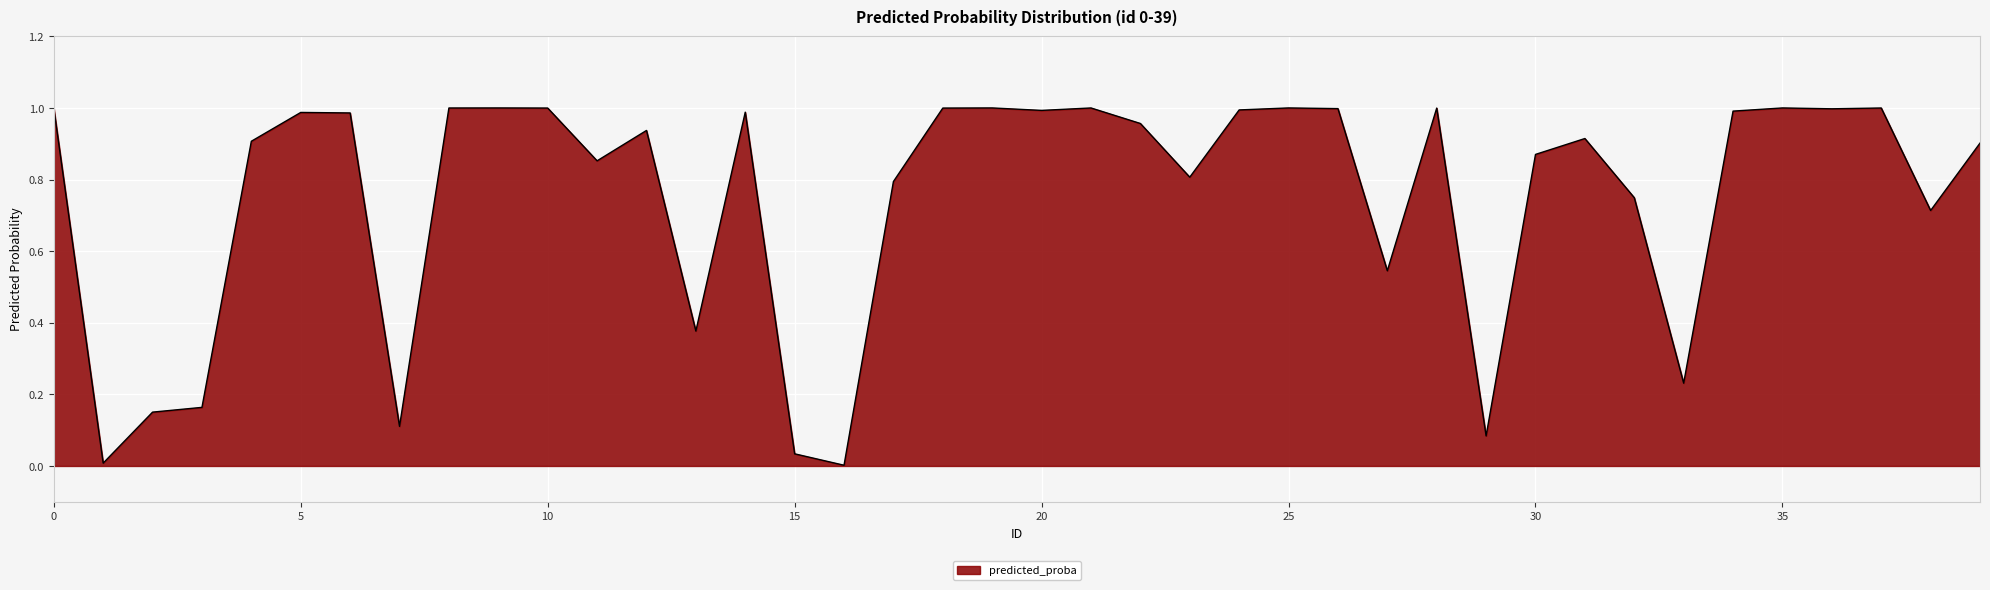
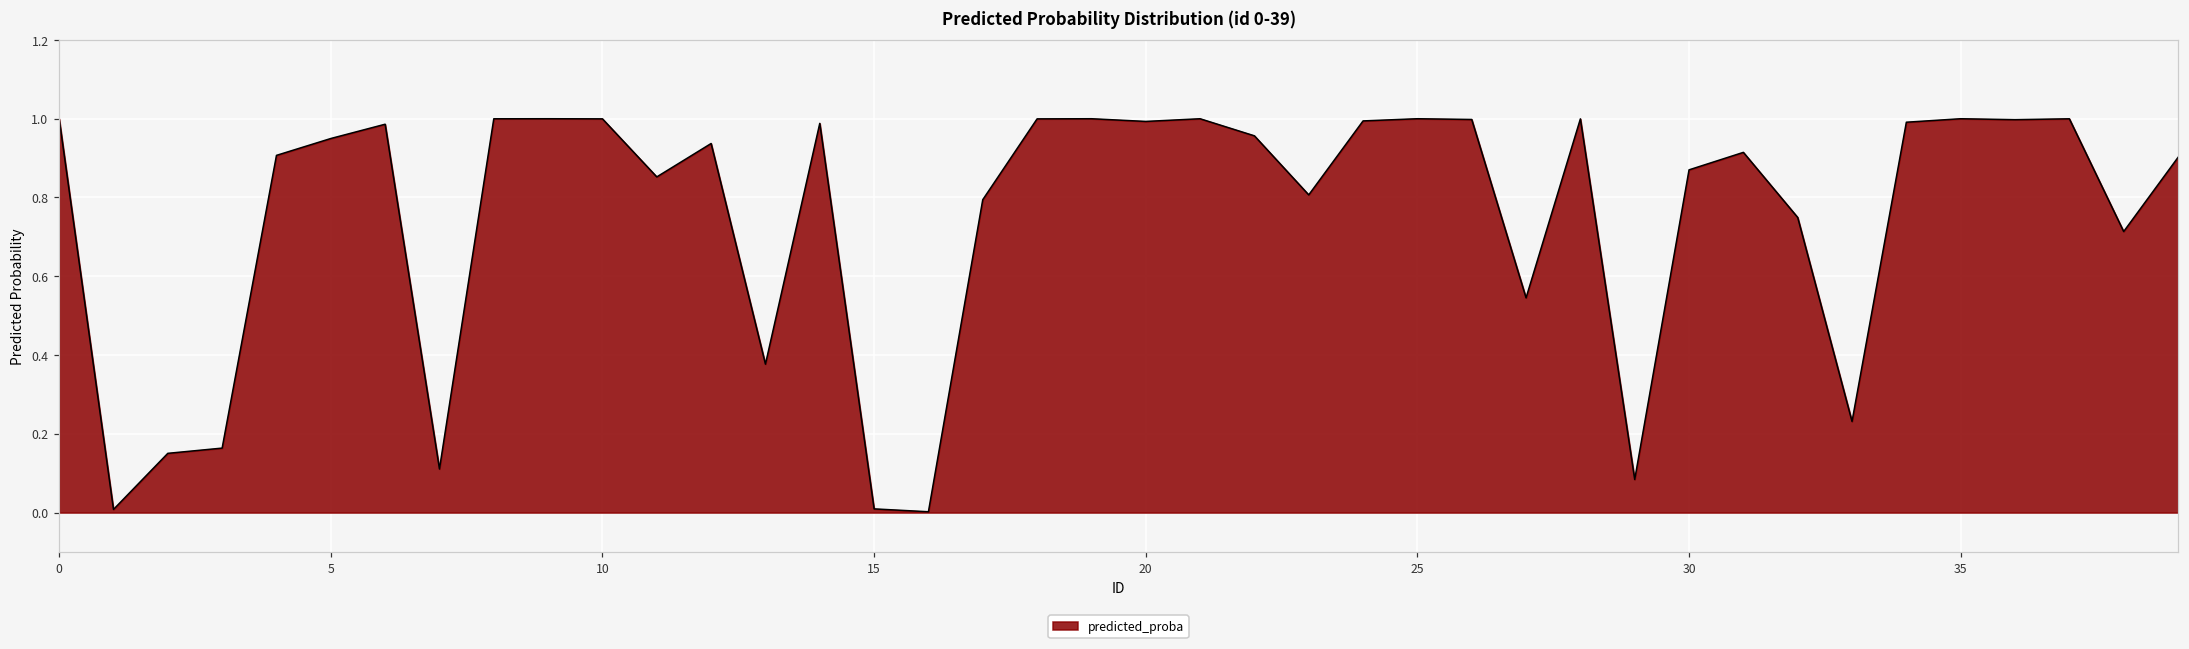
5: 0.99 -> 0.95
15: 0.03 -> 0.01
